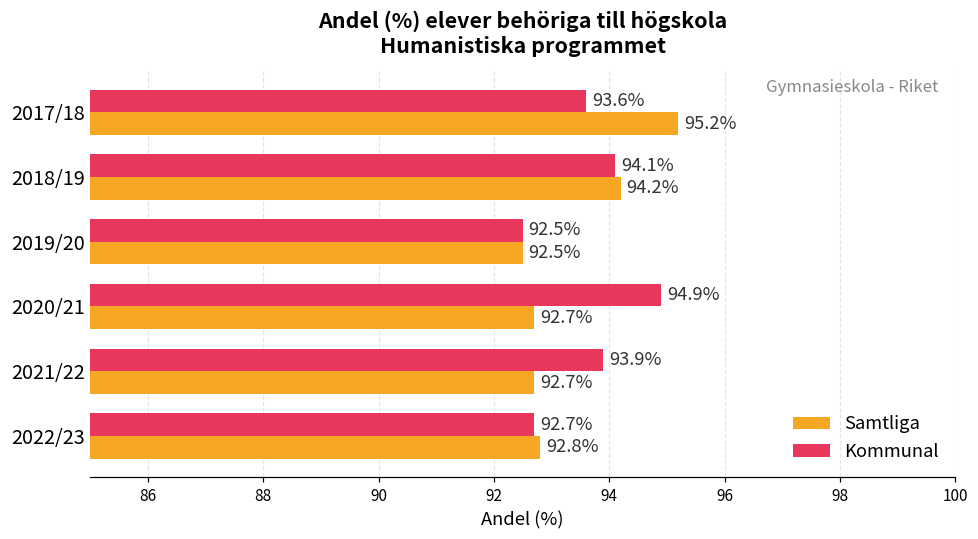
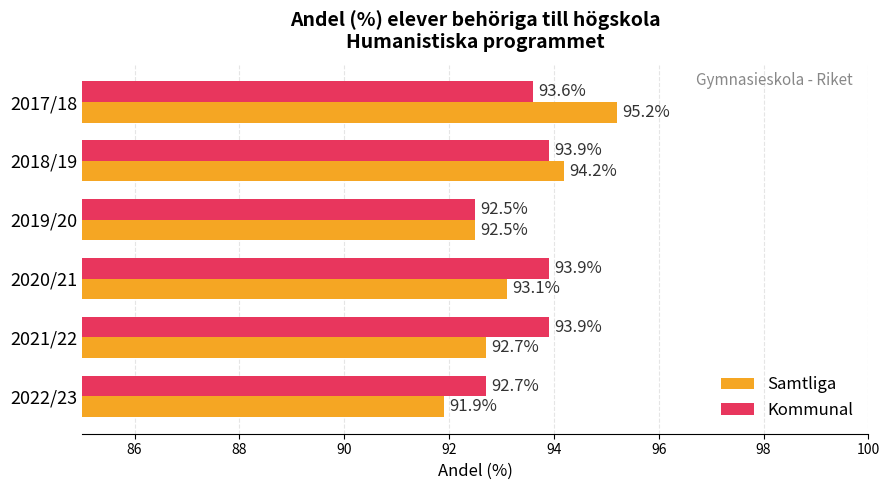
Kommunal, 2018/19: 94.1% -> 93.9%
Kommunal, 2020/21: 94.9% -> 93.9%
Samtliga, 2020/21: 92.7% -> 93.1%
Samtliga, 2022/23: 92.8% -> 91.9%
